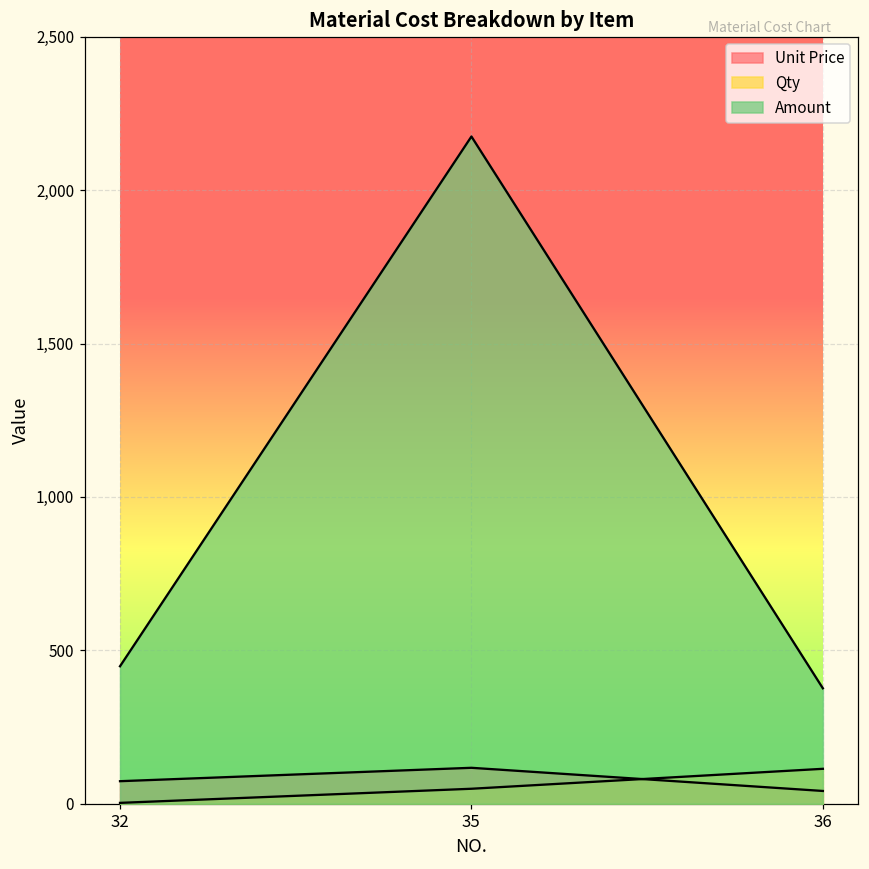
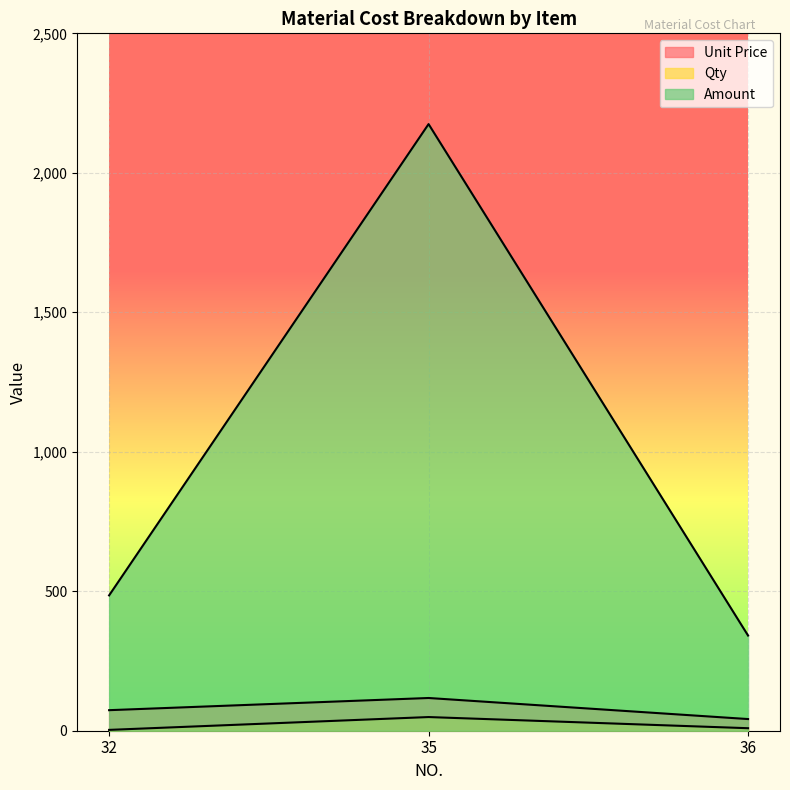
Amount, 32: 450 -> 490
Qty, 36: 110 -> 10
Amount, 36: 380 -> 340
